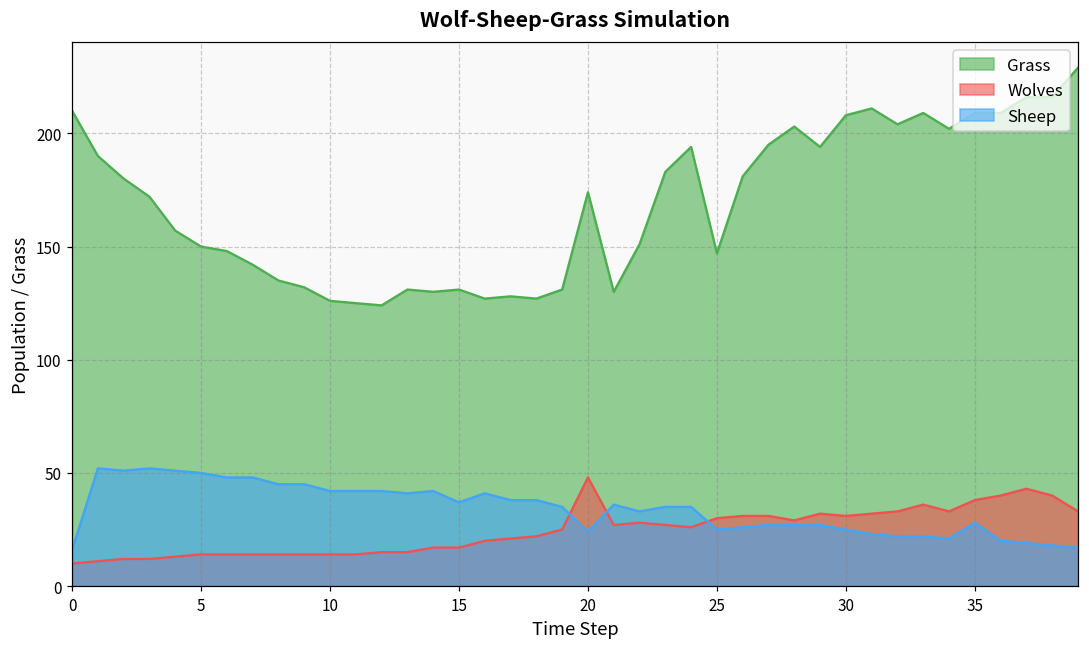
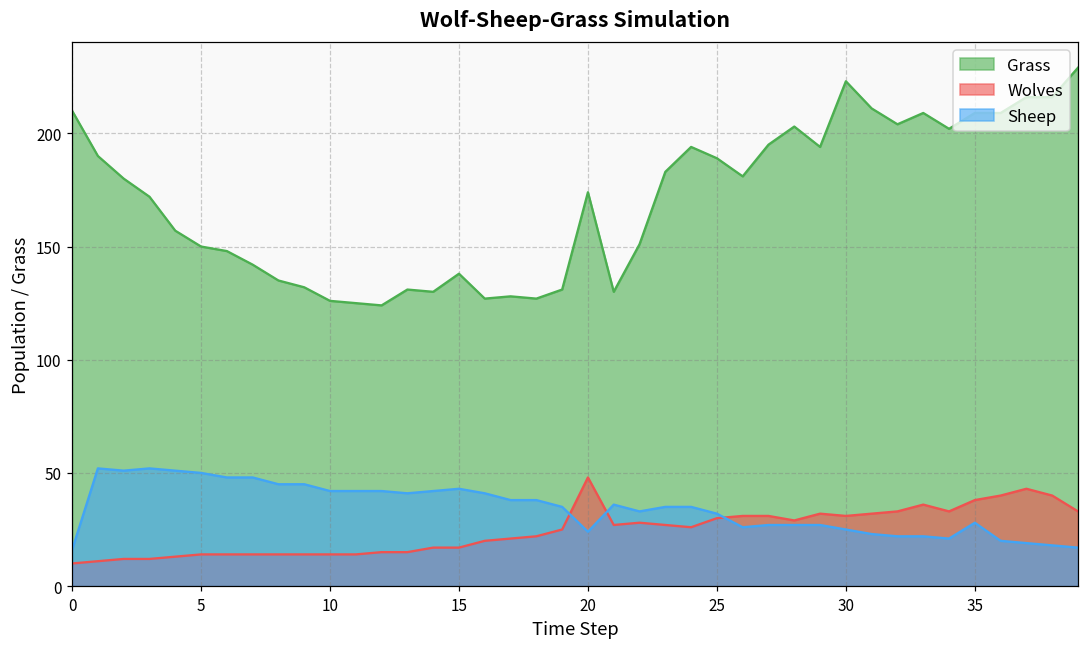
Grass, 15: 131 -> 138
Sheep, 15: 37 -> 43
Grass, 25: 147 -> 189
Sheep, 25: 25 -> 32
Grass, 30: 208 -> 223
